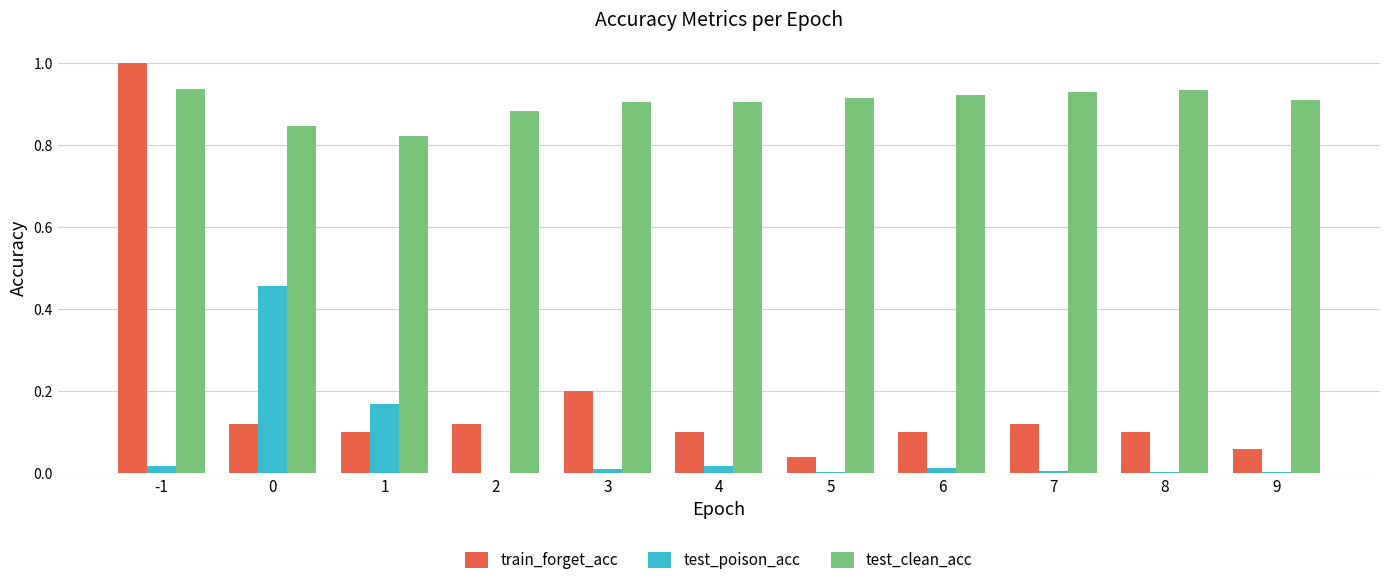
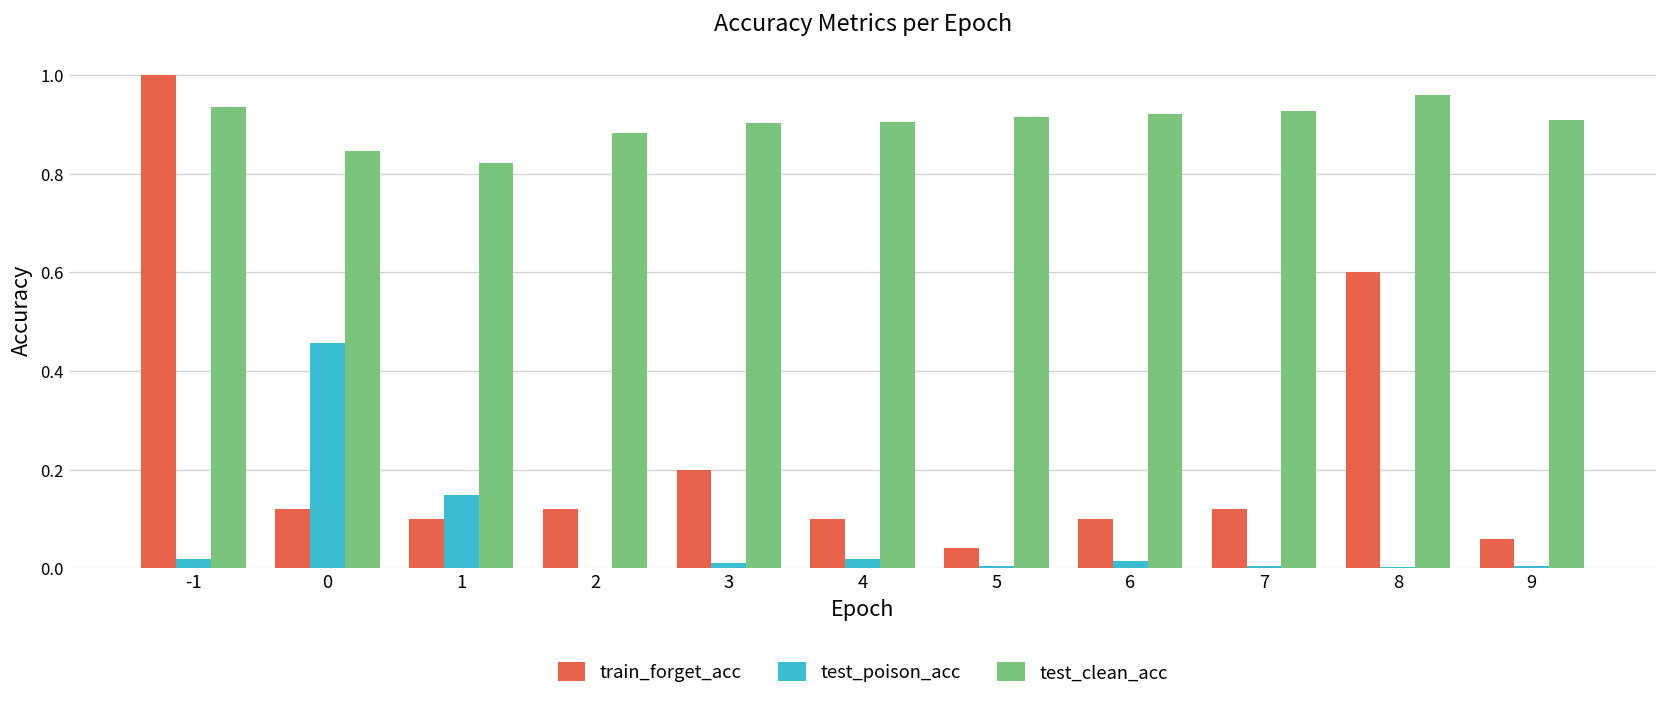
test_poison_acc, 1: 0.17 -> 0.15
train_forget_acc, 8: 0.1 -> 0.6
test_clean_acc, 8: 0.93 -> 0.96
